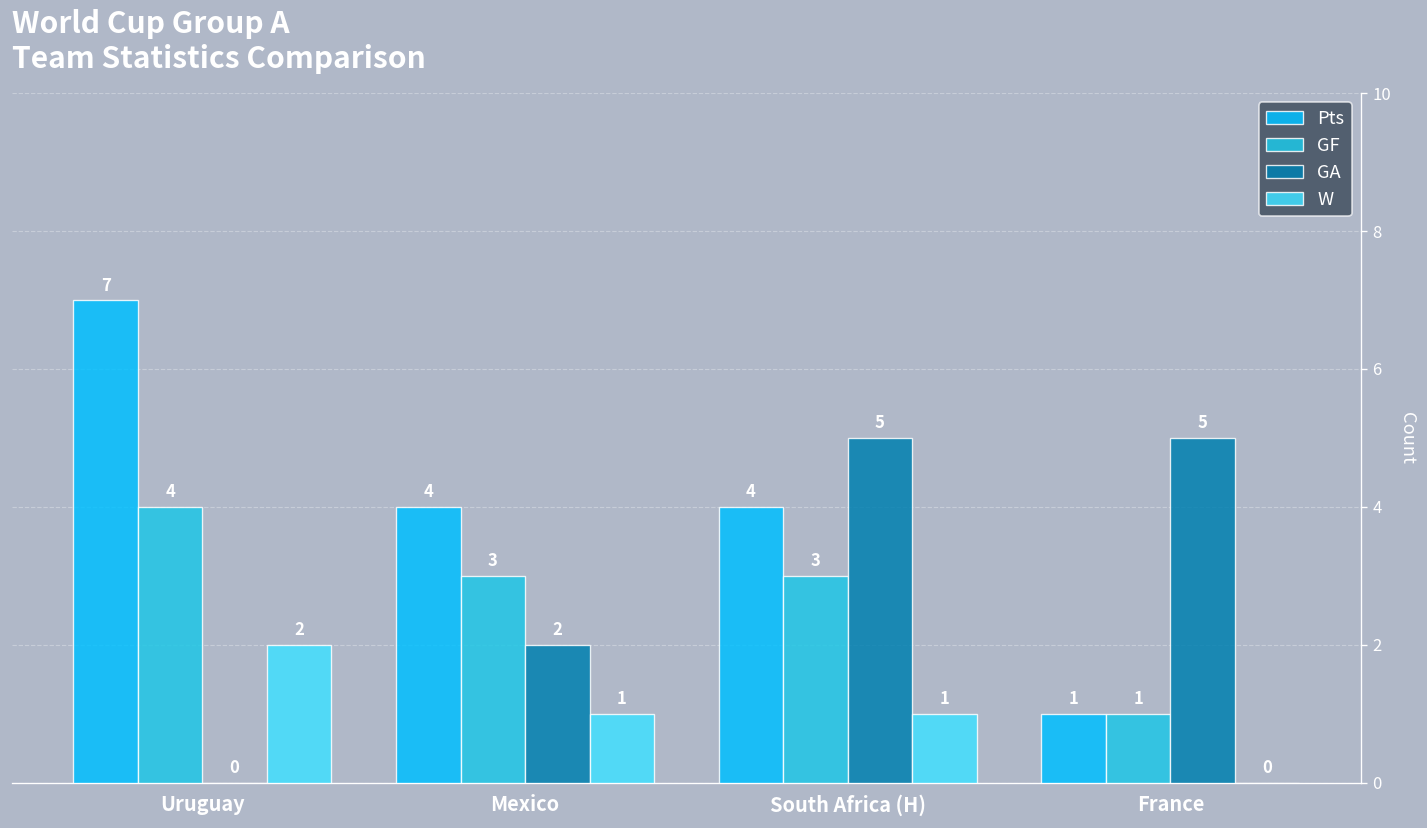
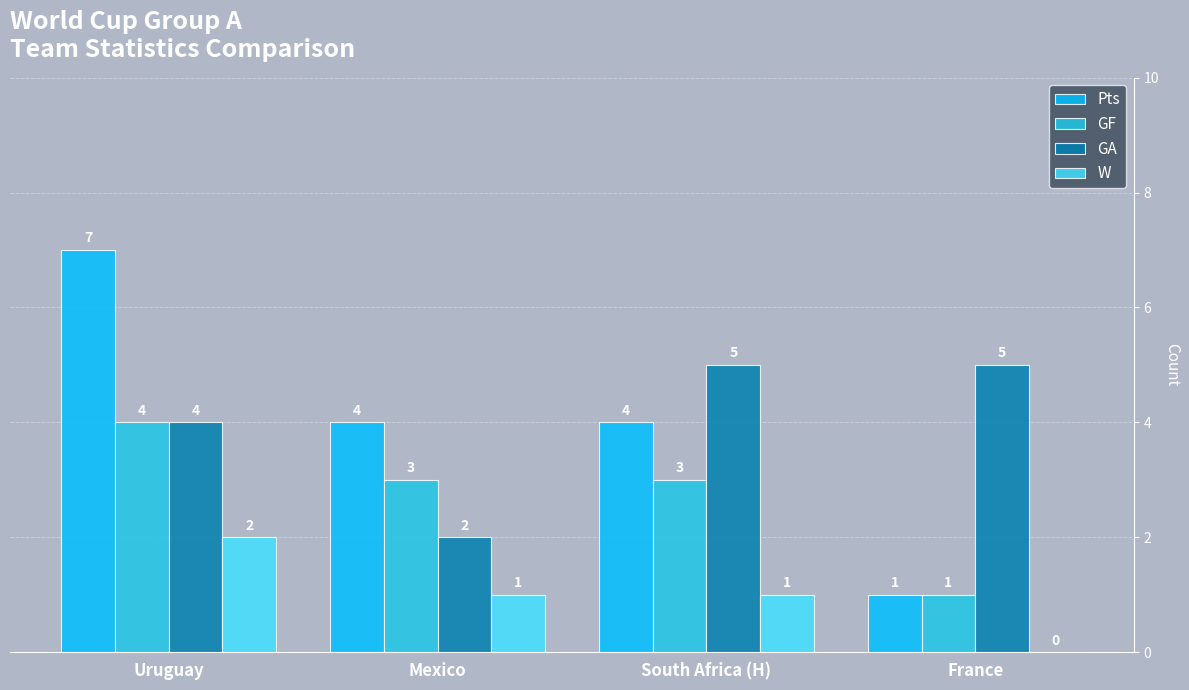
GA, Uruguay: 0 -> 4
